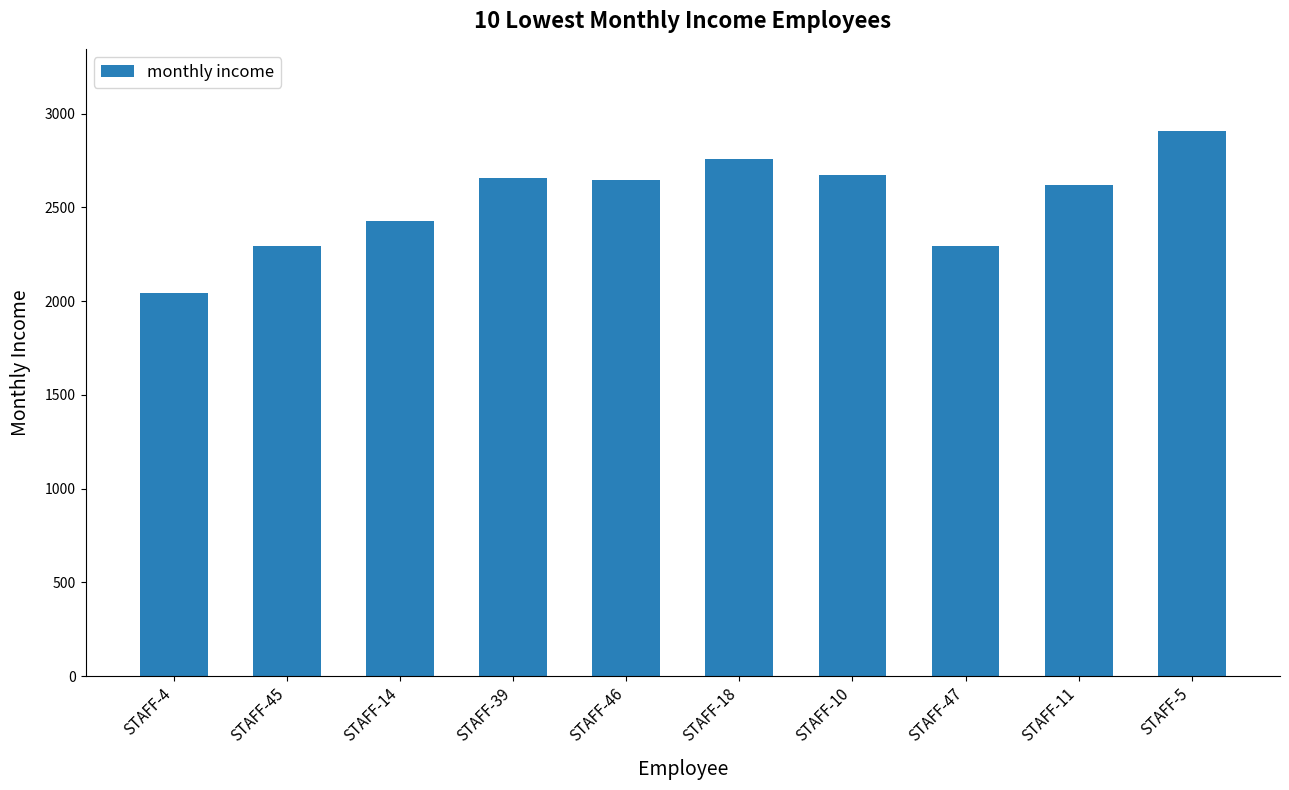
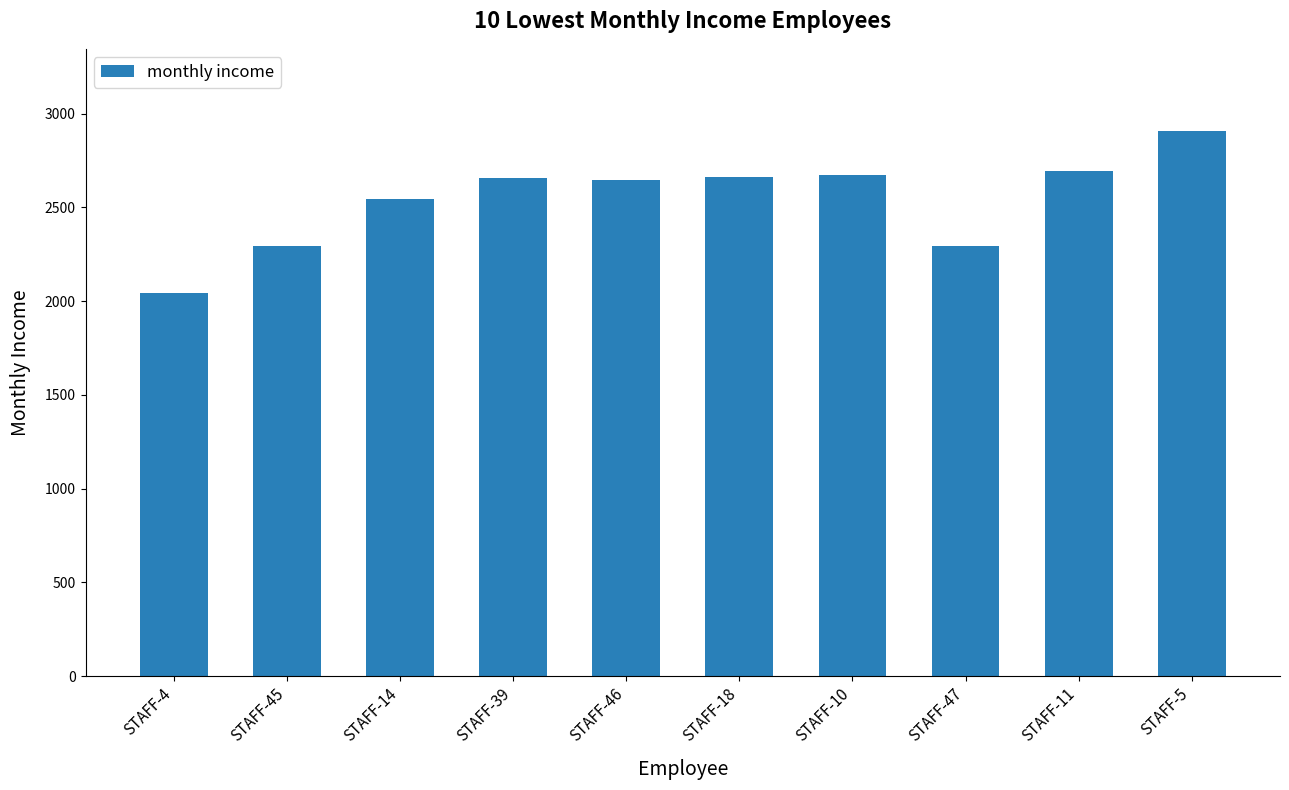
STAFF-14: 2430 -> 2550
STAFF-18: 2760 -> 2660
STAFF-11: 2620 -> 2690
